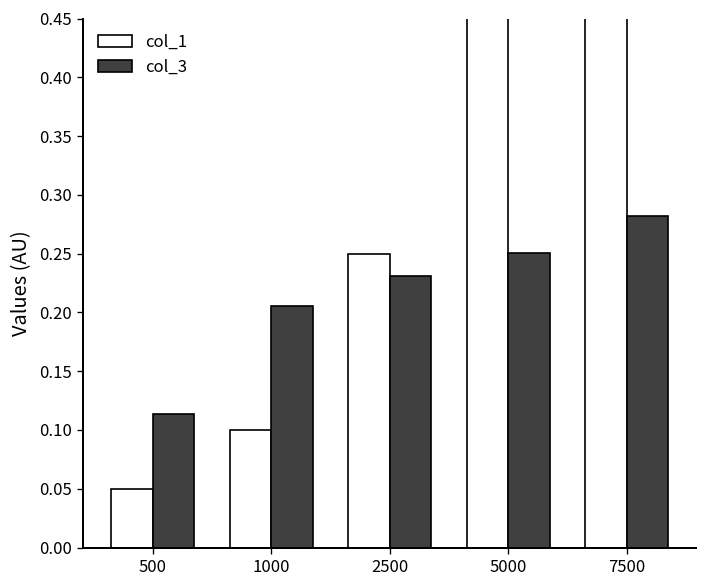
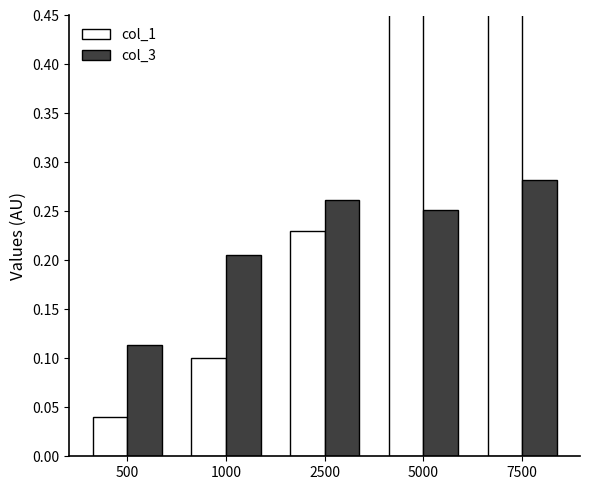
col_1, 500: 0.05 -> 0.04
col_1, 2500: 0.25 -> 0.23
col_3, 2500: 0.23 -> 0.26
